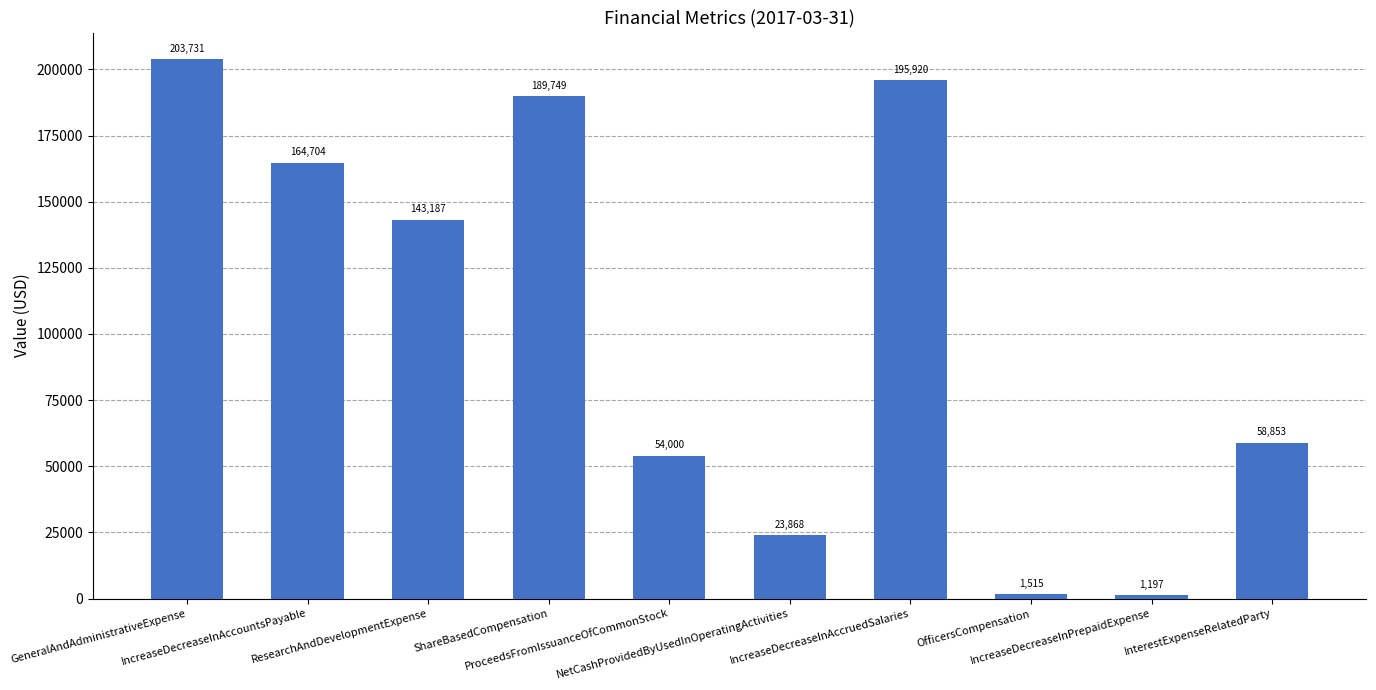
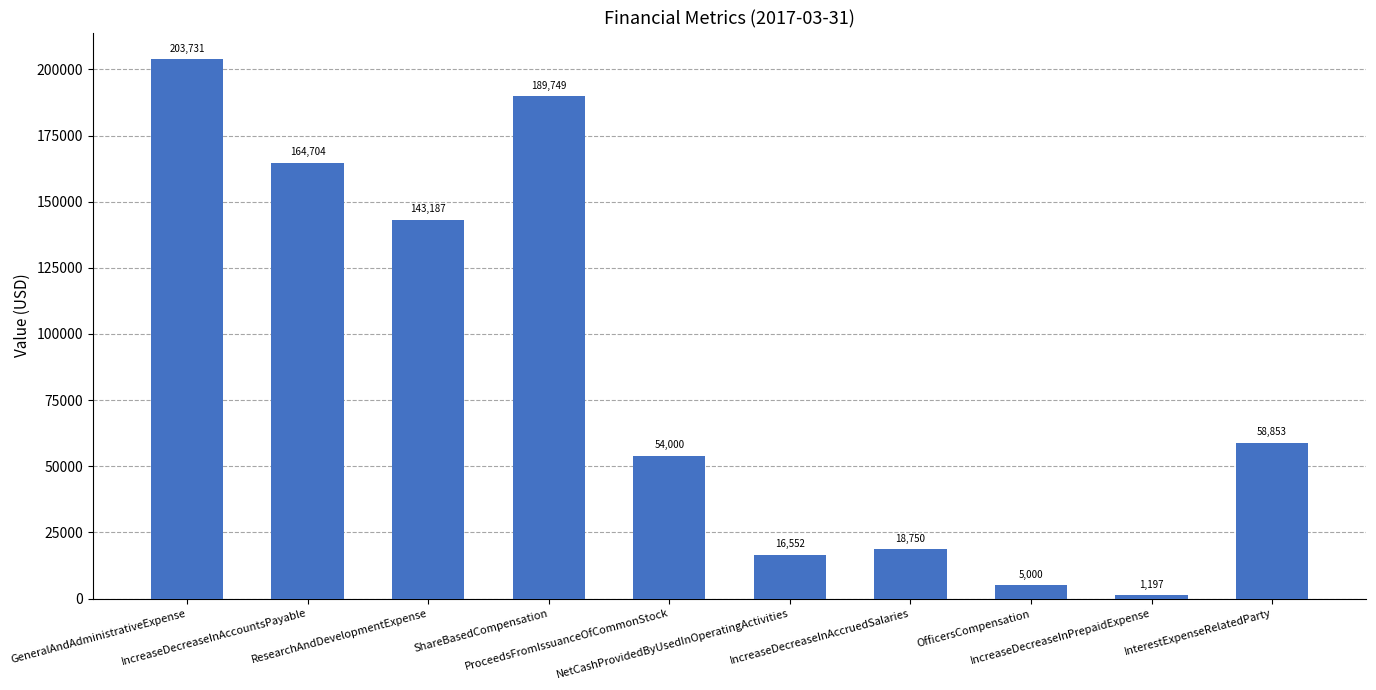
NetCashProvidedByUsedInOperatingActivities: 23,868 -> 16,552
IncreaseDecreaseInAccruedSalaries: 195,920 -> 18,750
OfficersCompensation: 1,515 -> 5,000
